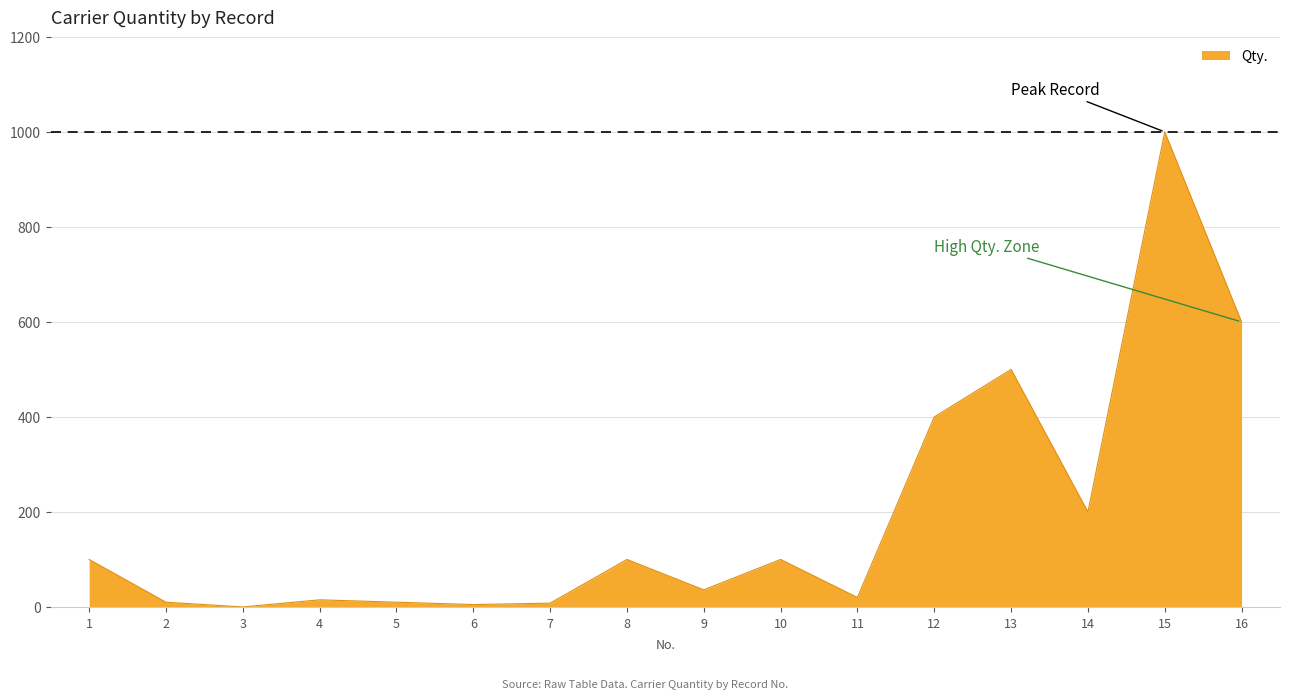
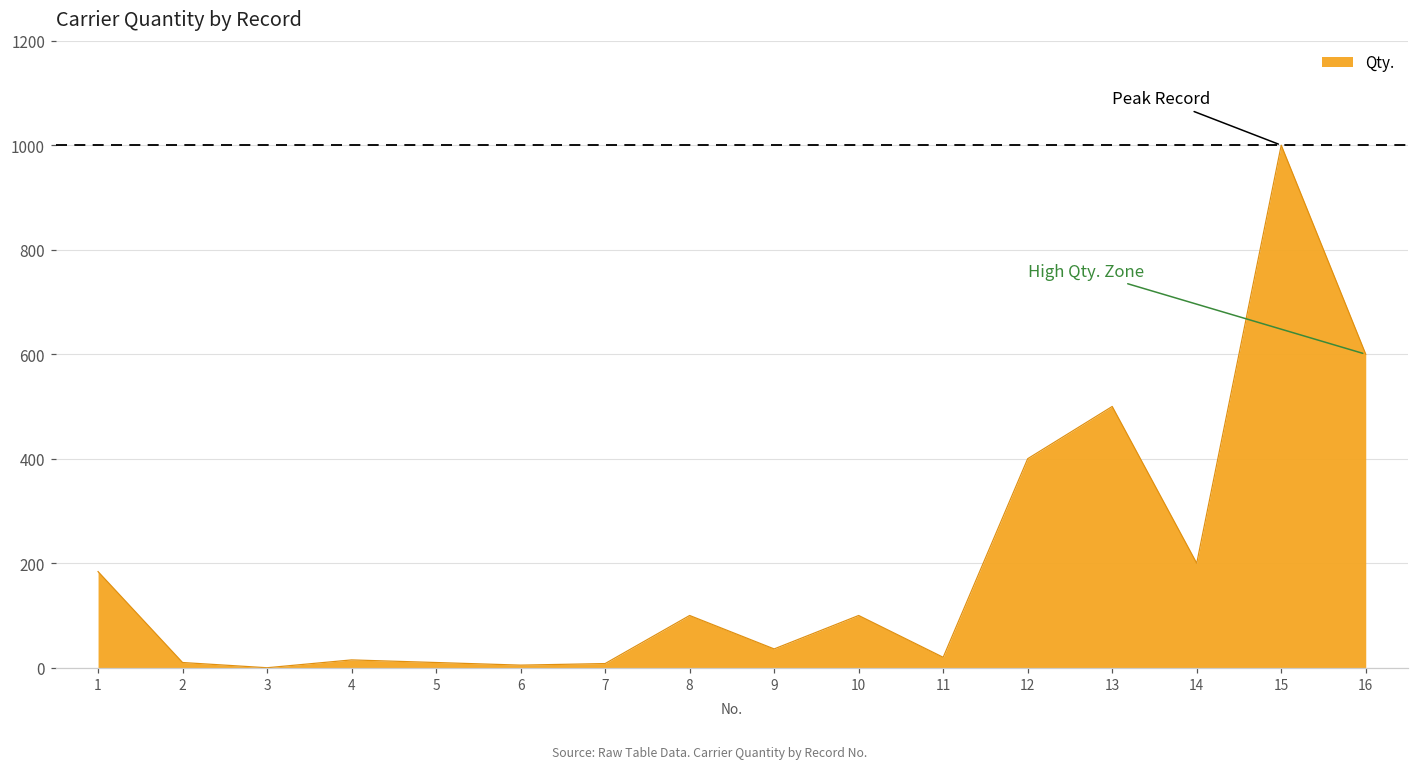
1: 100 -> 180
